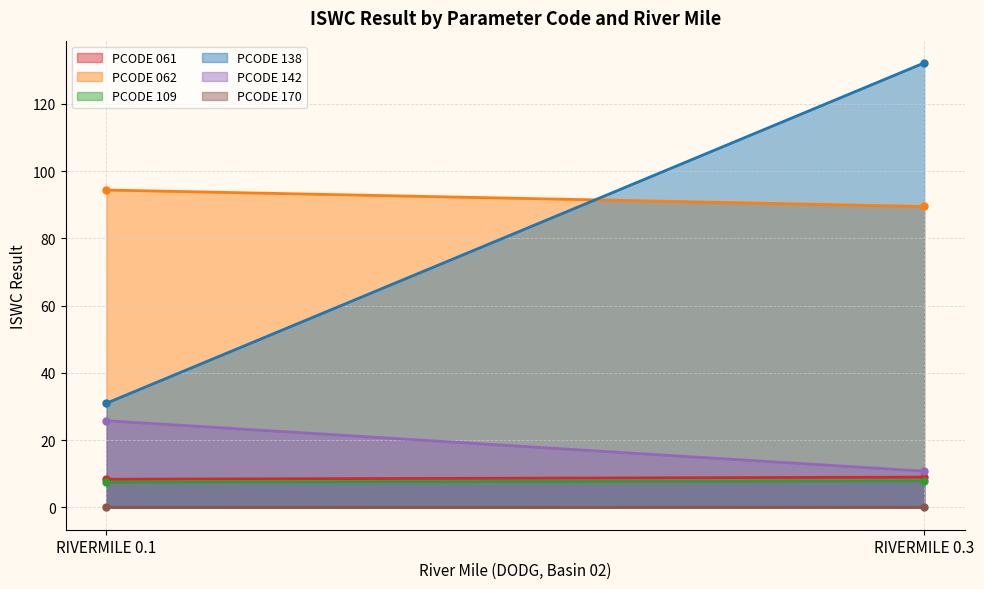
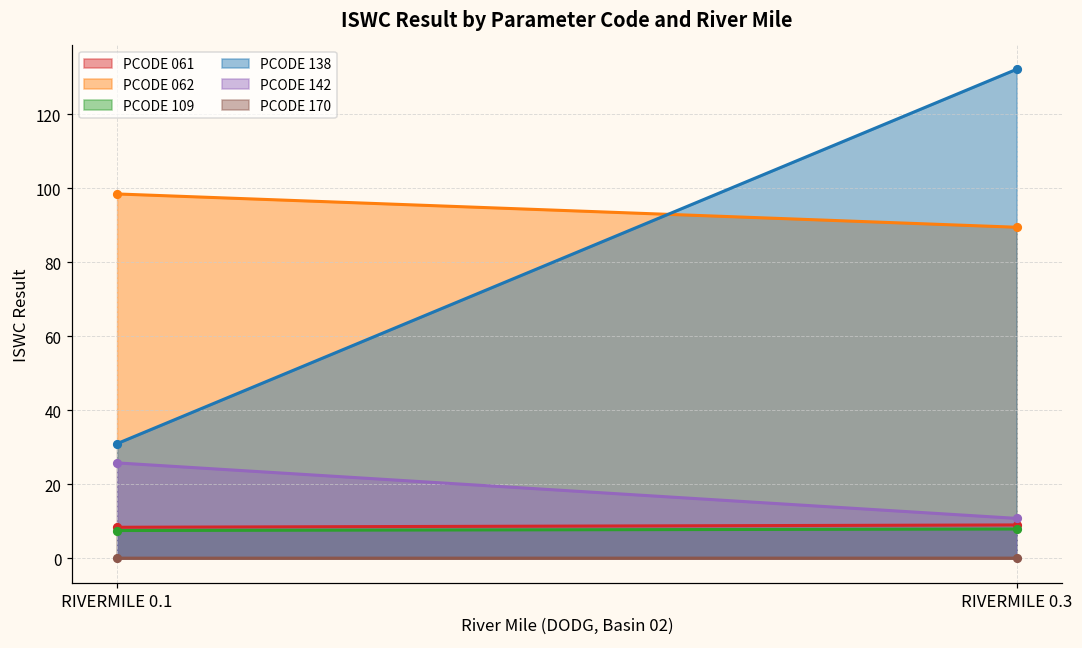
PCODE 062, RIVERMILE 0.1: 94 -> 99
